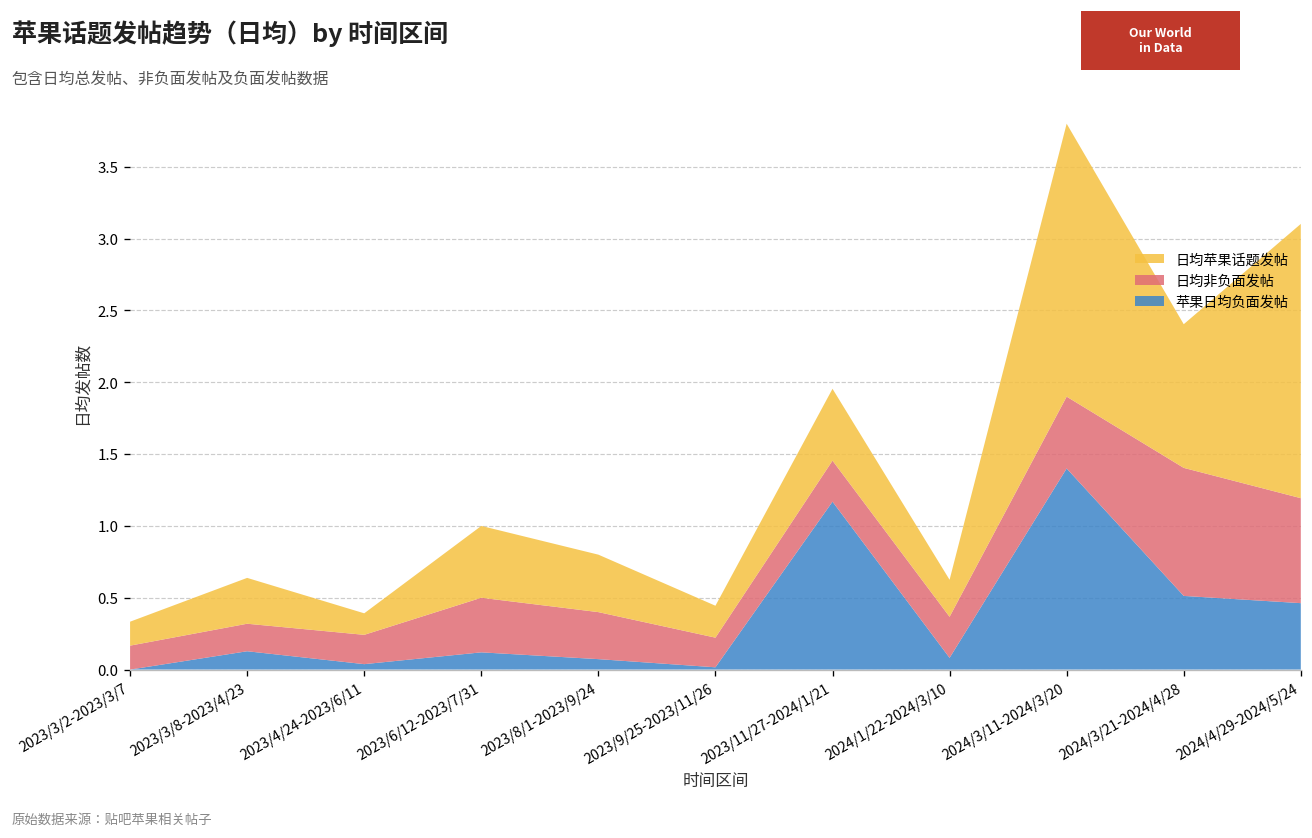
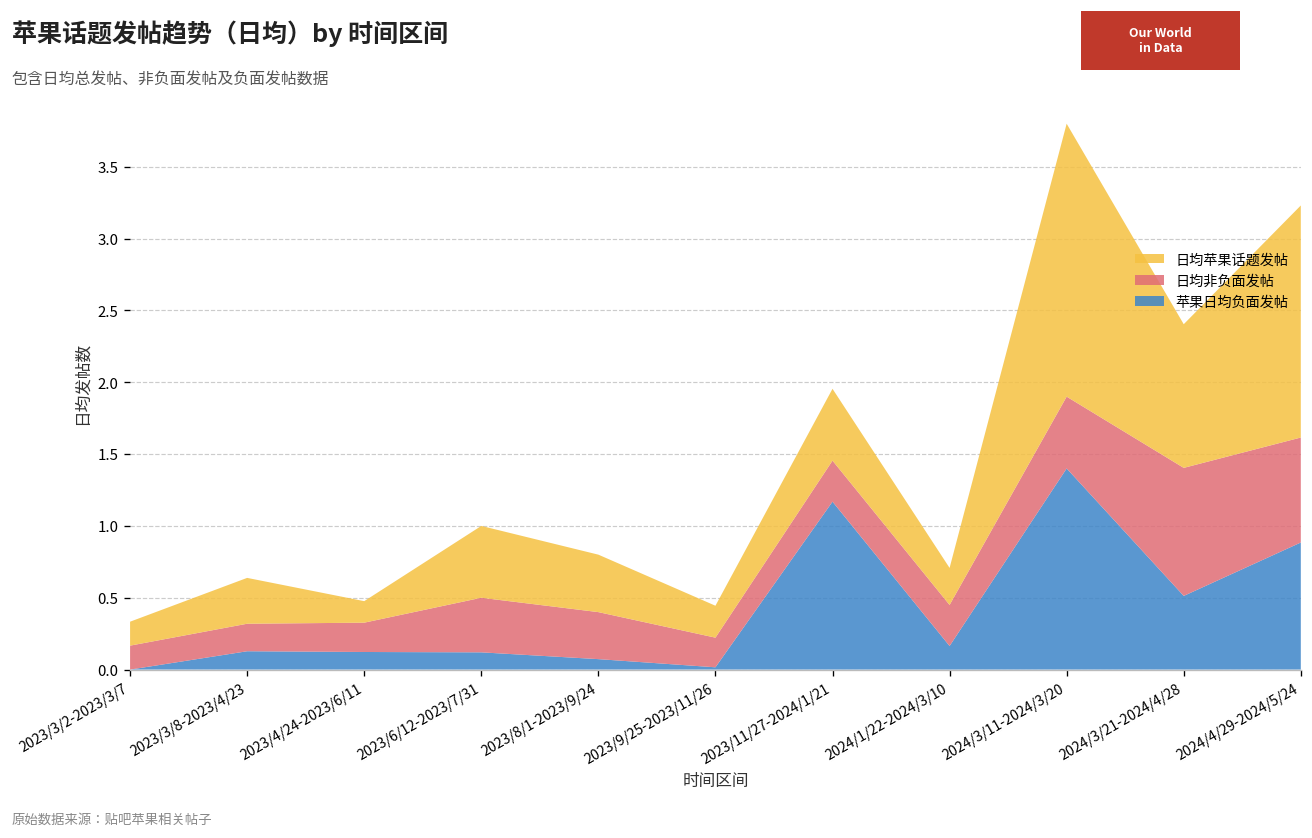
苹果日均负面发帖, 2023/4/24-2023/6/11: 0.04 -> 0.12
苹果日均负面发帖, 2024/1/22-2024/3/10: 0.08 -> 0.16
苹果日均负面发帖, 2024/4/29-2024/5/24: 0.46 -> 0.88
日均苹果话题发帖, 2024/4/29-2024/5/24: 1.91 -> 1.62
